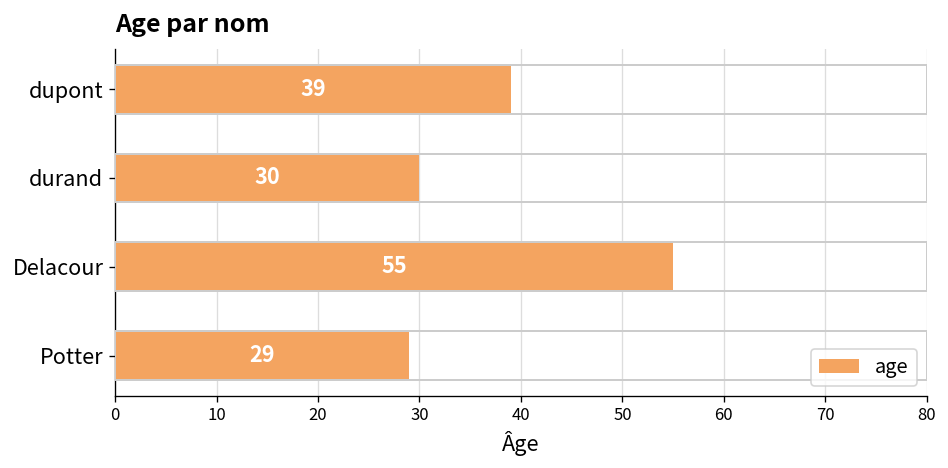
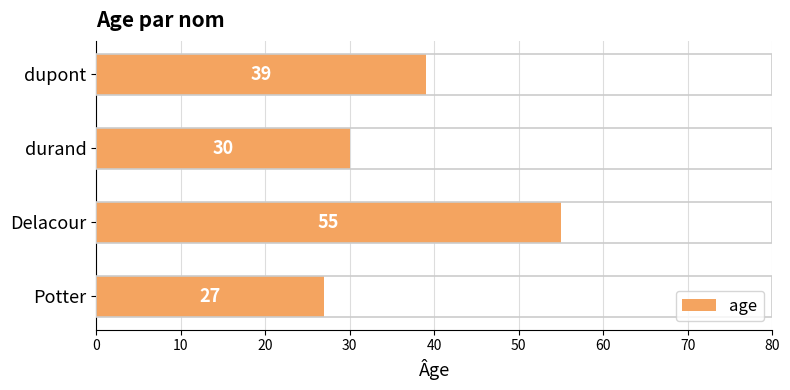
Potter: 29 -> 27
